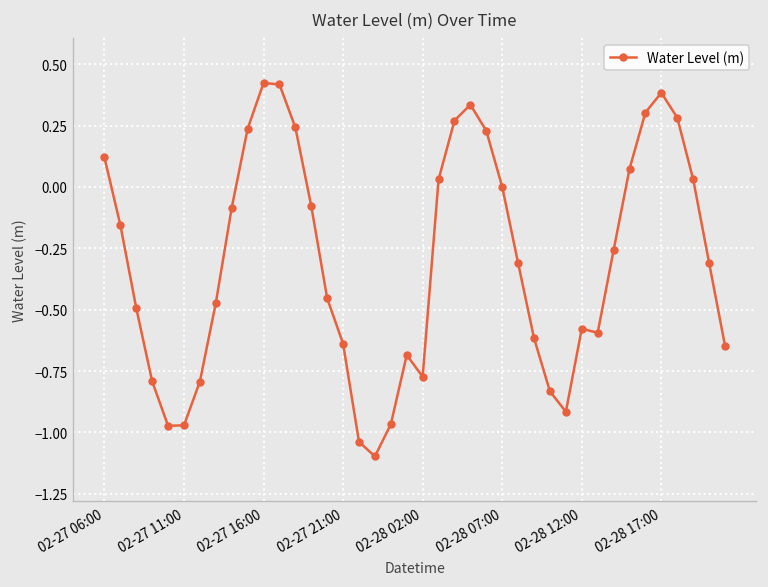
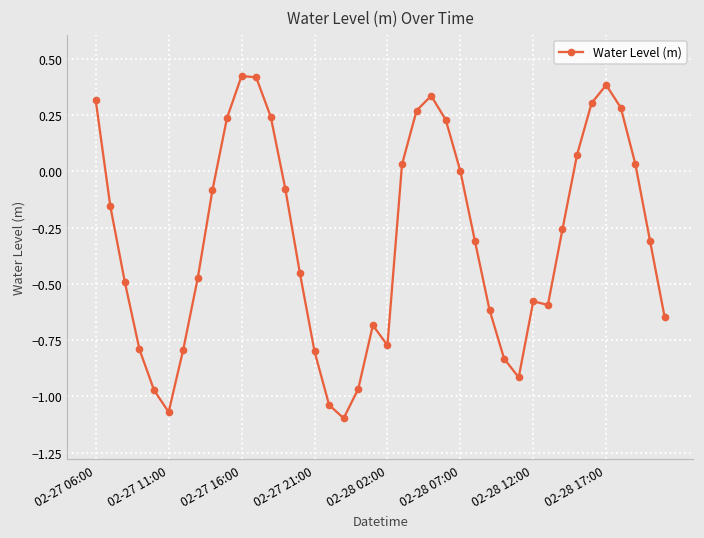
02-27 06:00: 0.12 -> 0.31
02-27 11:00: -0.97 -> -1.07
02-27 21:00: -0.64 -> -0.80
